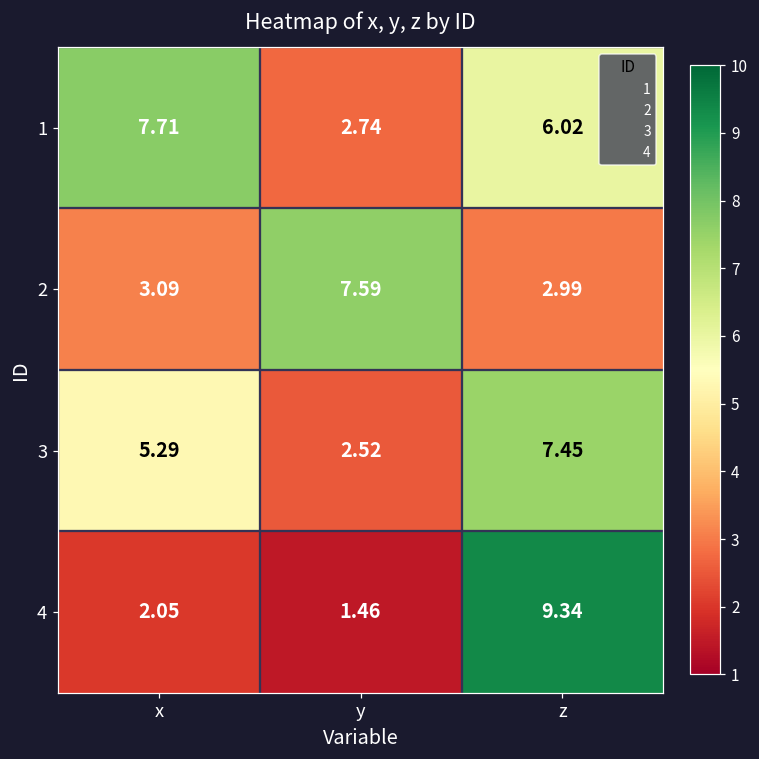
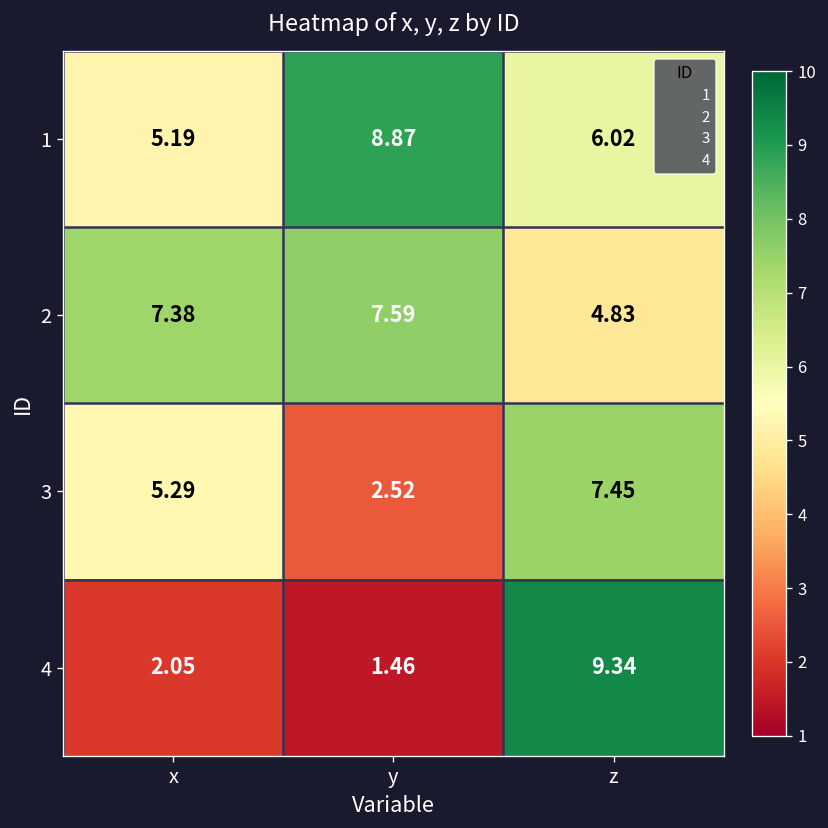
1, x: 7.71 -> 5.19
1, y: 2.74 -> 8.87
2, x: 3.09 -> 7.38
2, z: 2.99 -> 4.83
